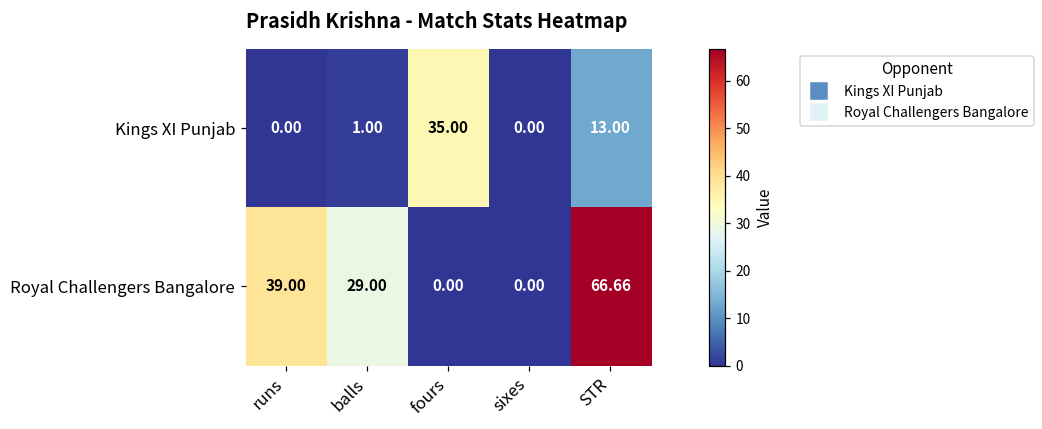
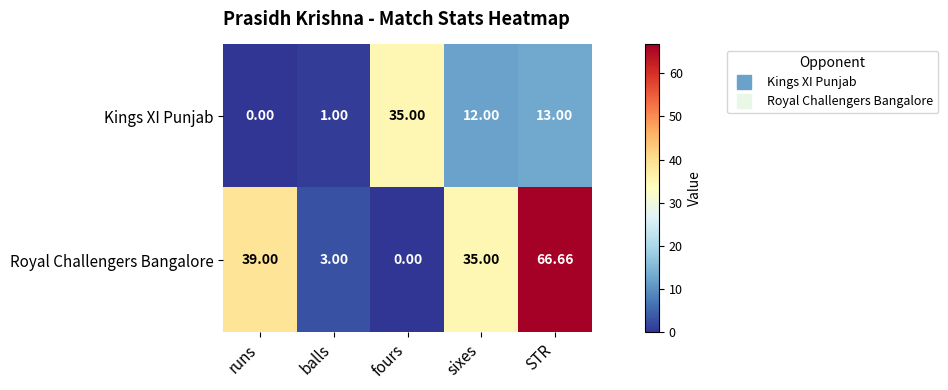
Kings XI Punjab, sixes: 0.00 -> 12.00
Royal Challengers Bangalore, balls: 29.00 -> 3.00
Royal Challengers Bangalore, sixes: 0.00 -> 35.00
